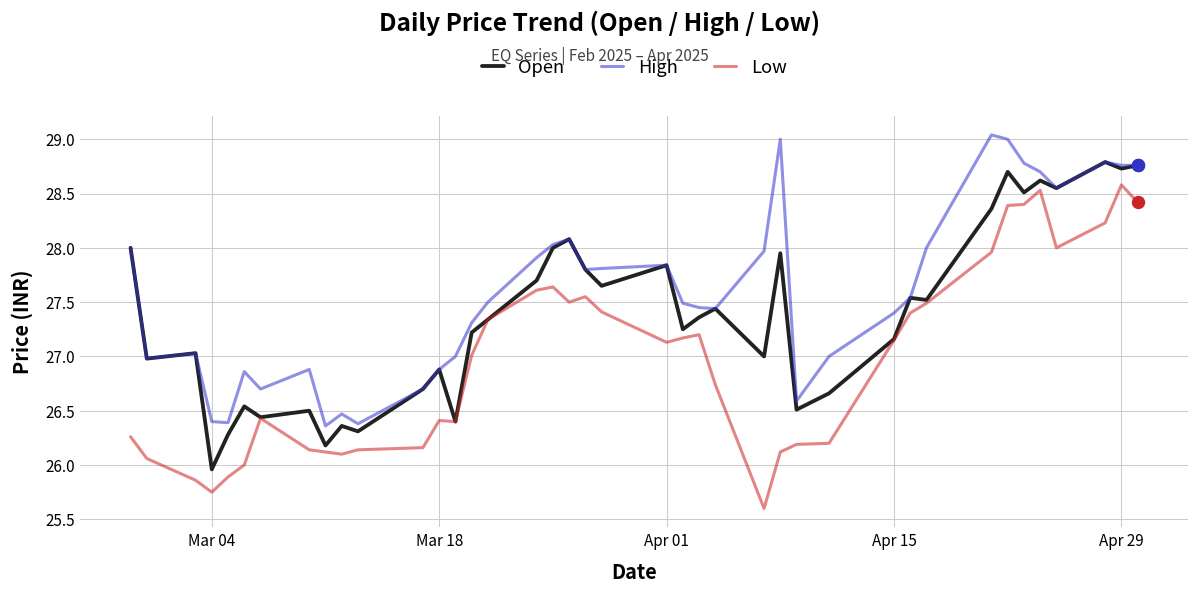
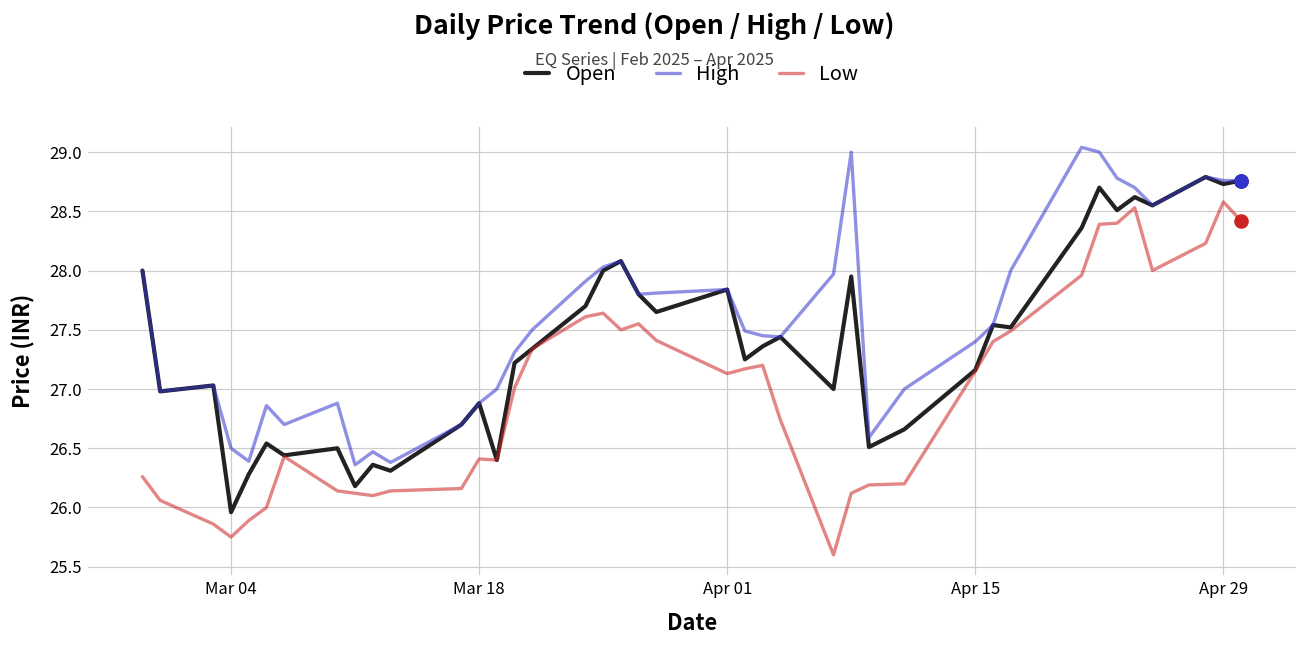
High, Mar 04: 26.4 -> 26.5
